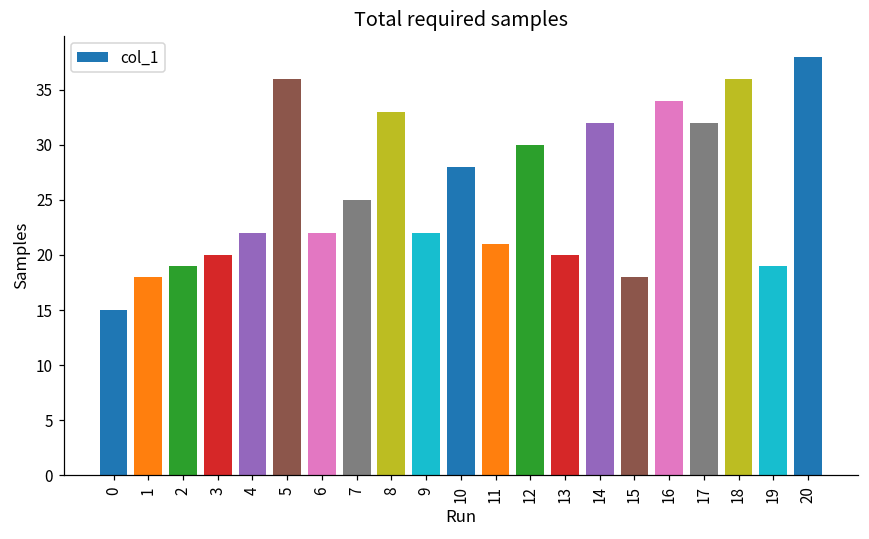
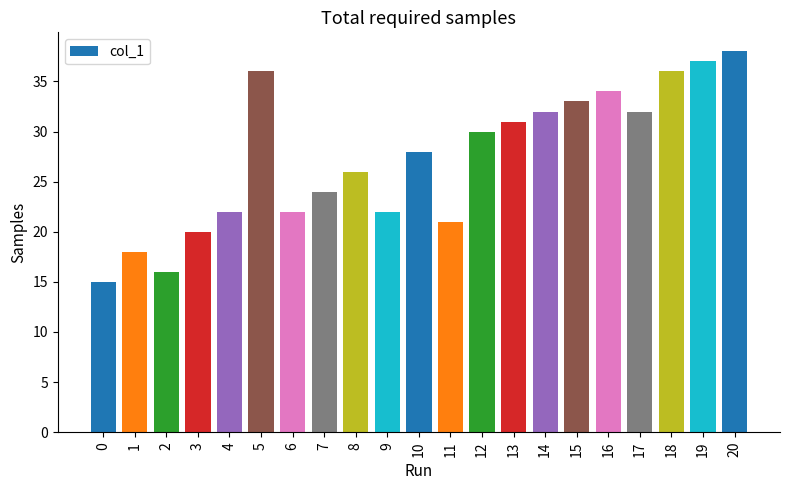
2: 19 -> 16
7: 25 -> 24
8: 33 -> 26
13: 20 -> 31
15: 18 -> 33
19: 19 -> 37
